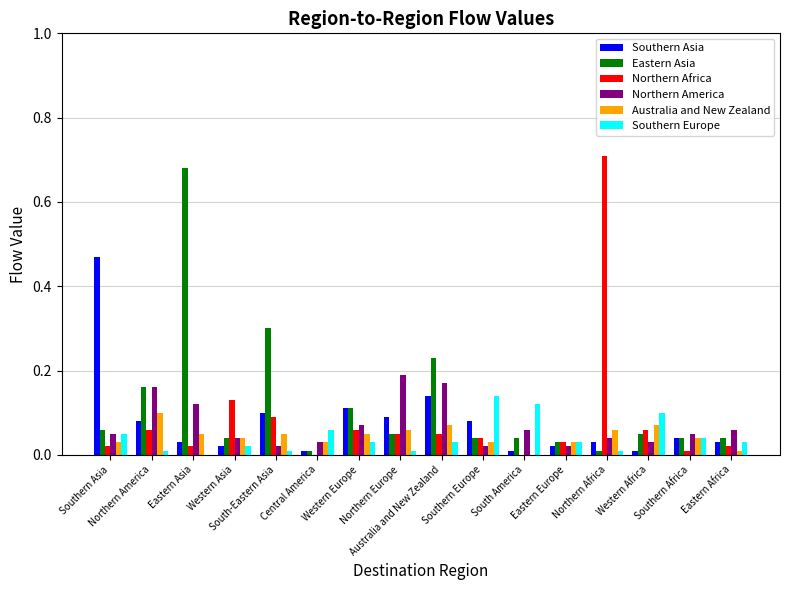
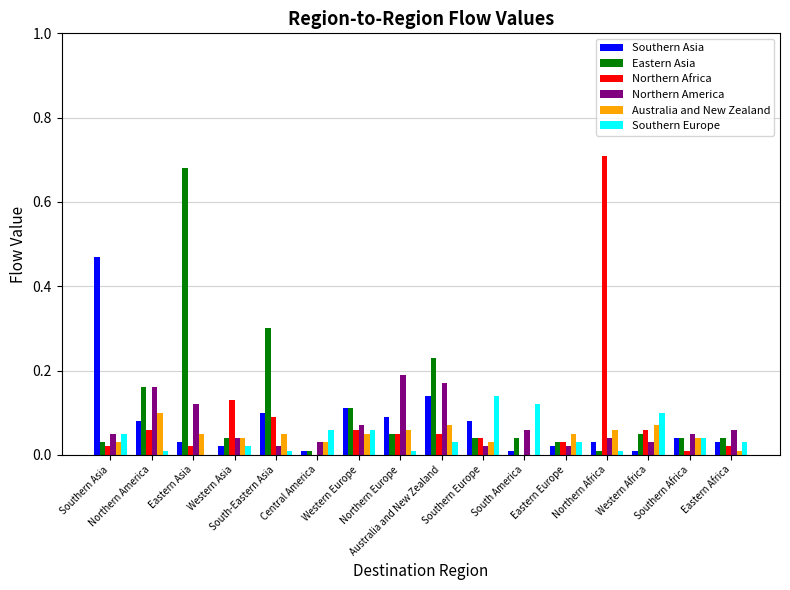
Eastern Asia, Southern Asia: 0.06 -> 0.03
Southern Europe, Western Europe: 0.03 -> 0.06
Australia and New Zealand, Eastern Europe: 0.03 -> 0.05
